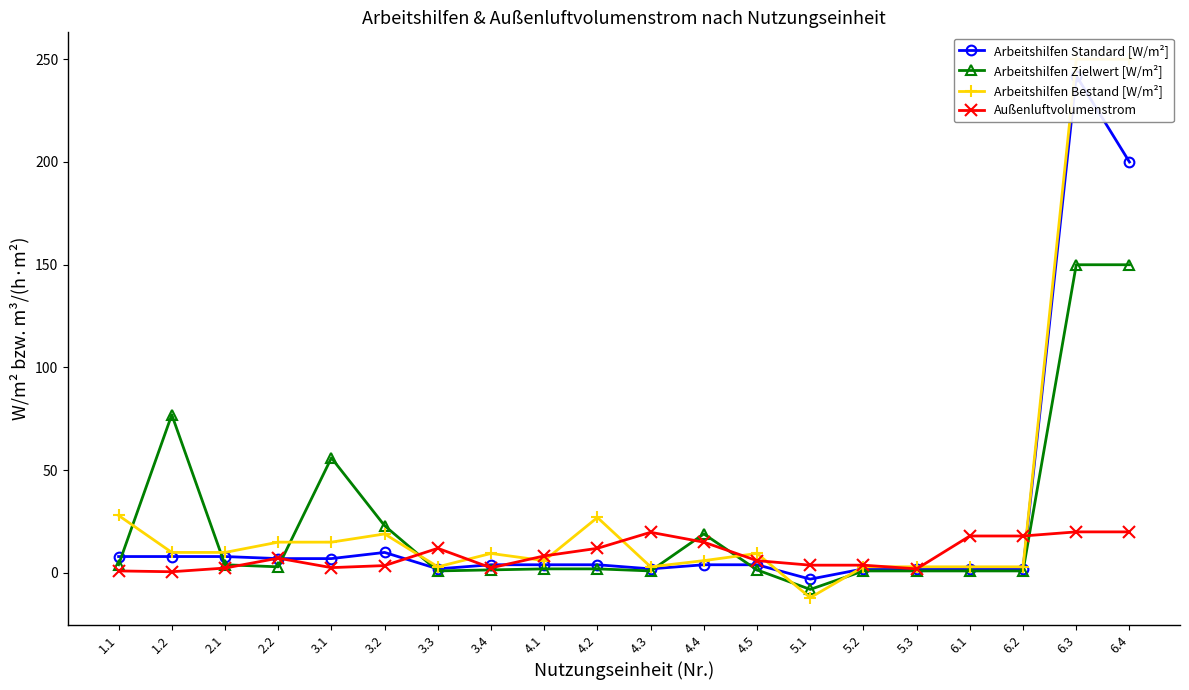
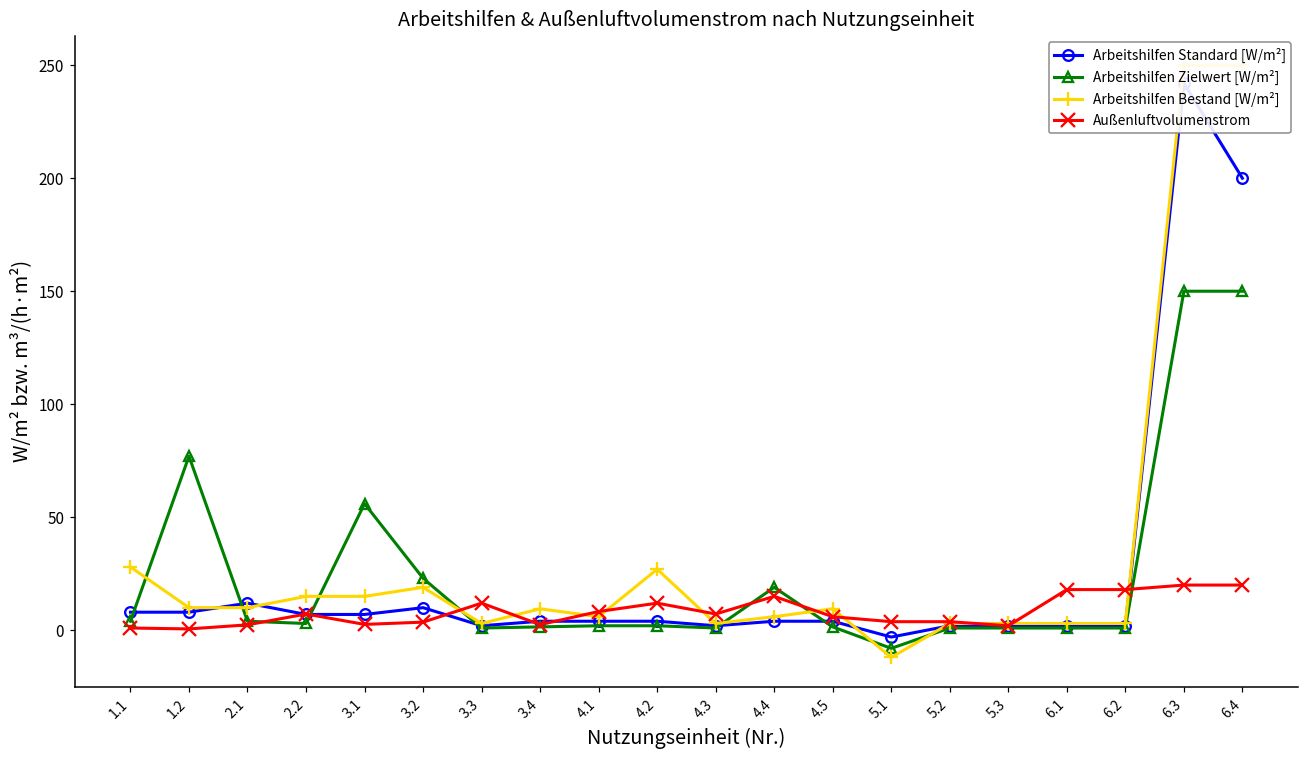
Arbeitshilfen Standard [W/m²], 2.1: 8 -> 12
Außenluftvolumenstrom, 4.3: 20 -> 7
